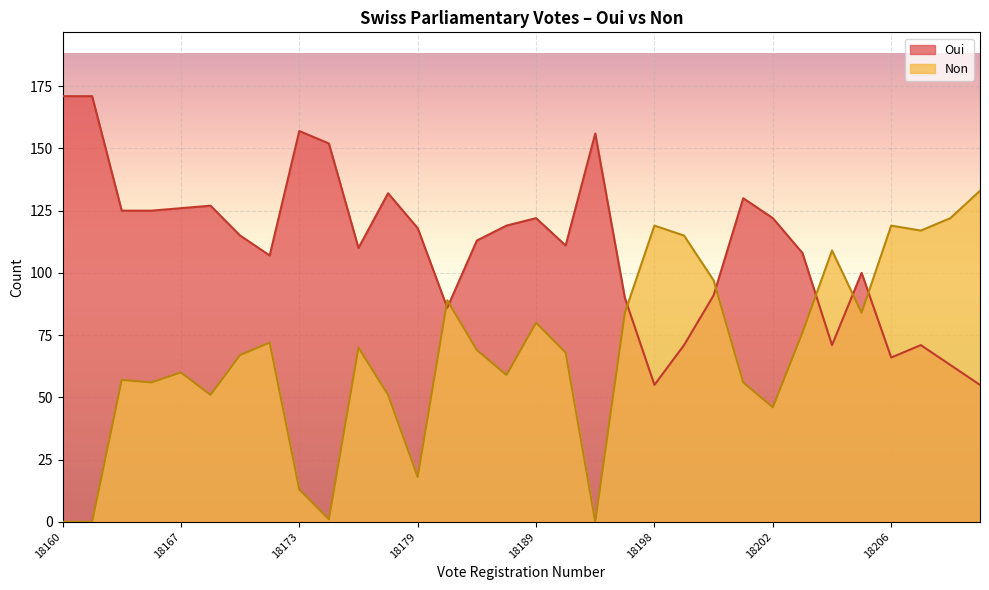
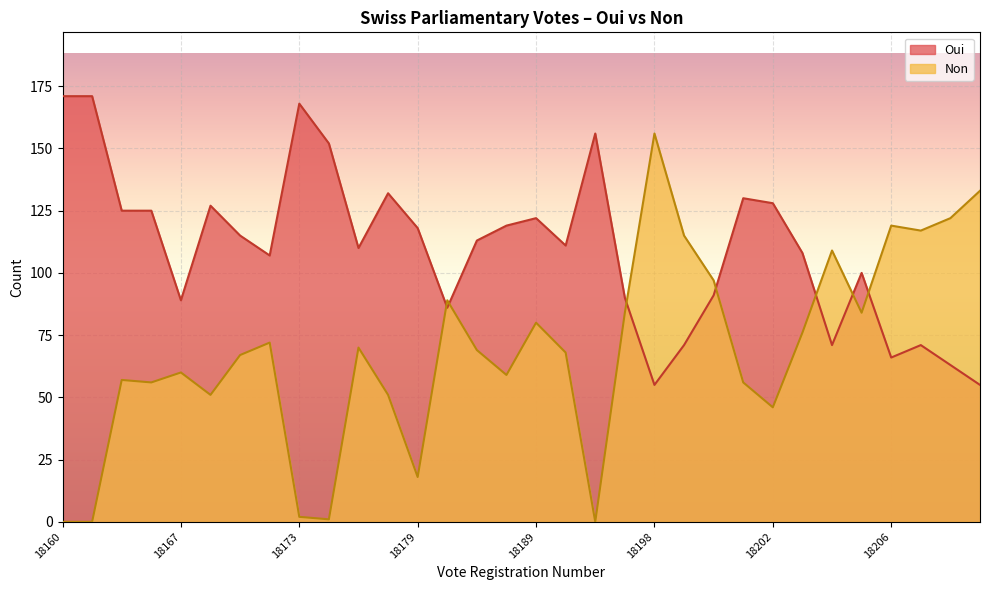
Oui, 18167: 126 -> 89
Oui, 18173: 157 -> 168
Non, 18173: 13 -> 2
Non, 18198: 119 -> 156
Oui, 18202: 122 -> 128
